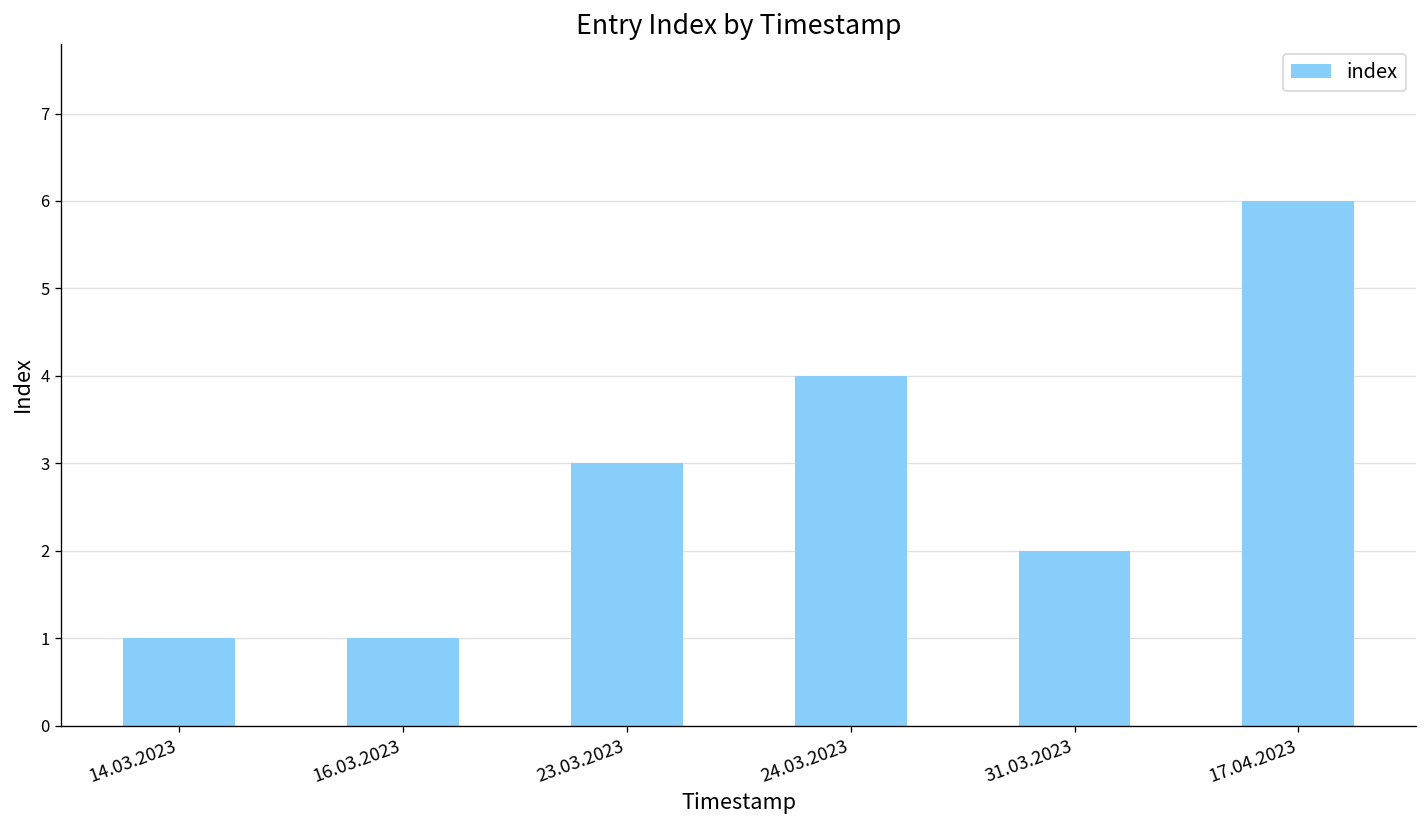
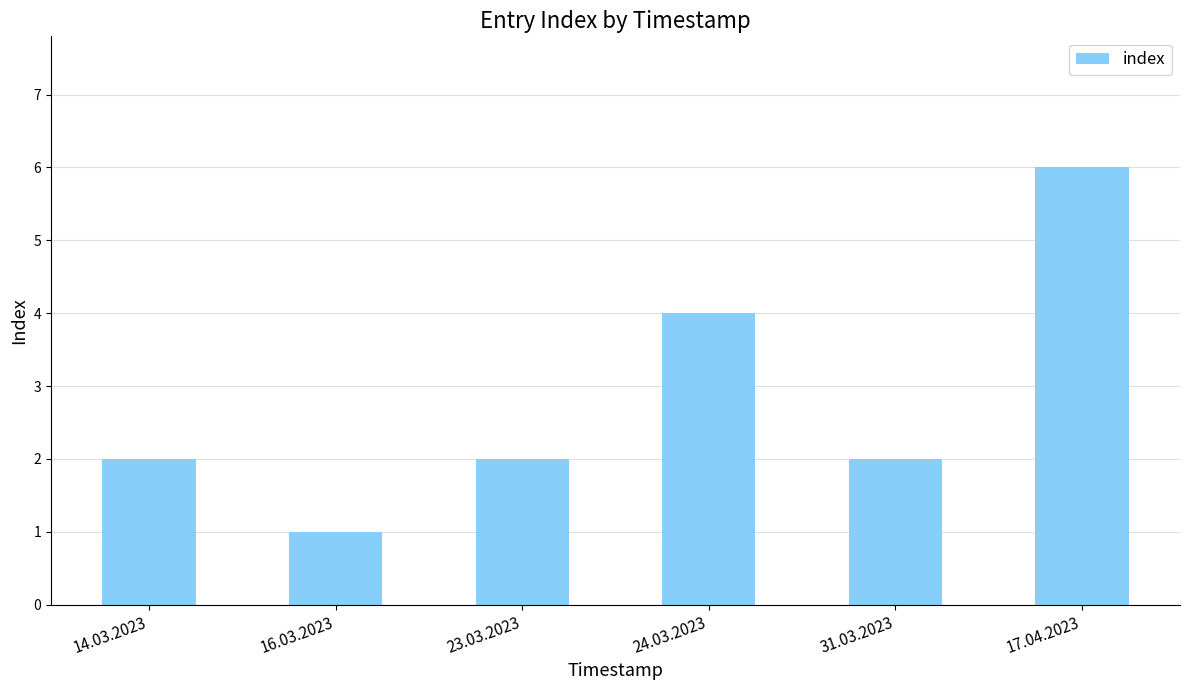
14.03.2023: 1 -> 2
23.03.2023: 3 -> 2
